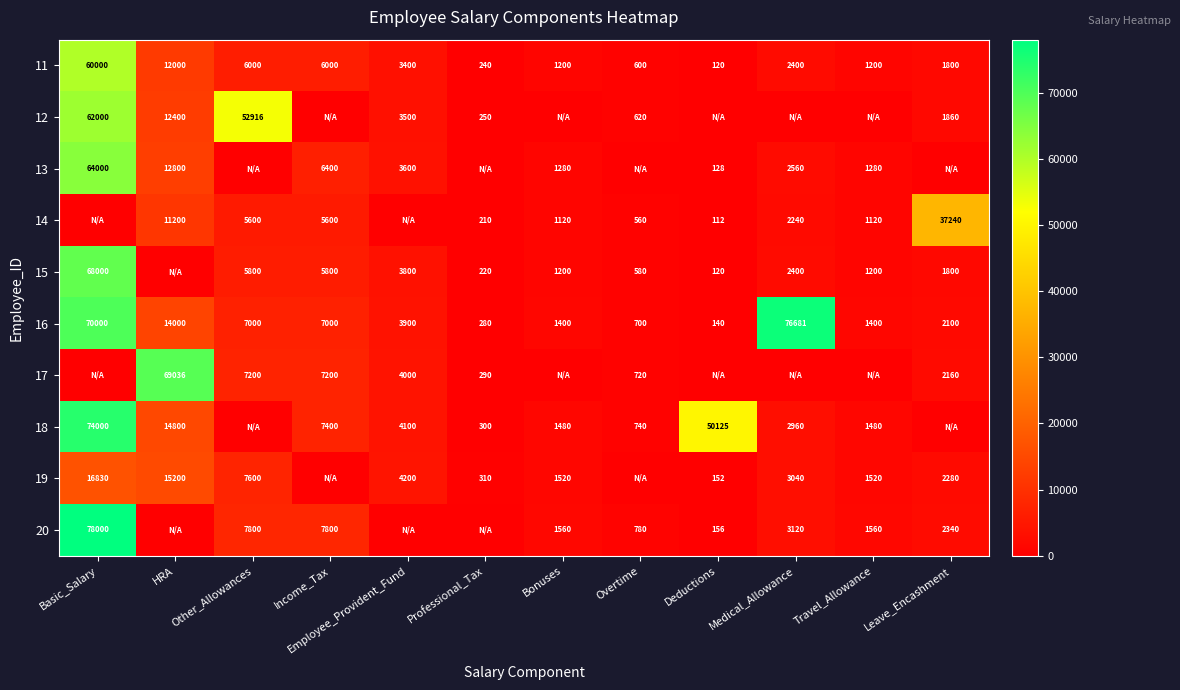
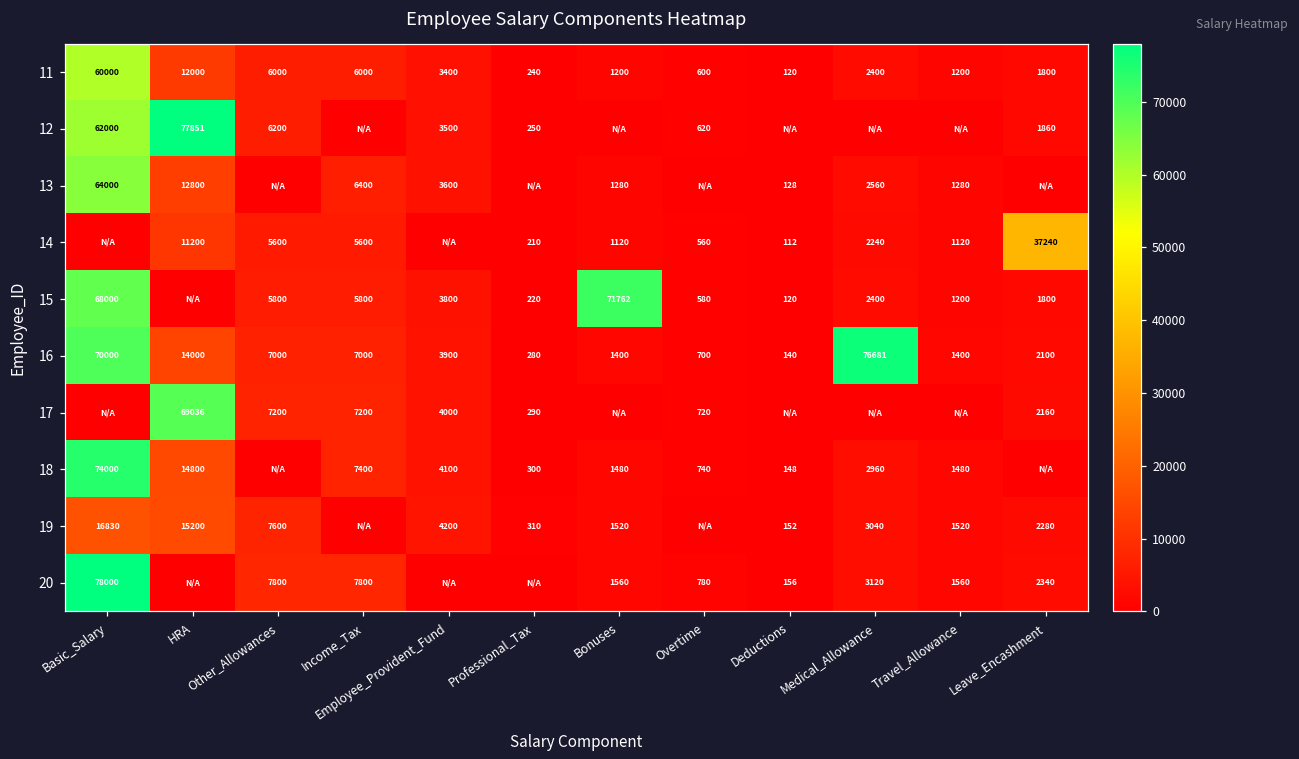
12, HRA: 12400 -> 77851
12, Other_Allowances: 52916 -> 6200
15, Bonuses: 1200 -> 71762
18, Deductions: 50125 -> 148
